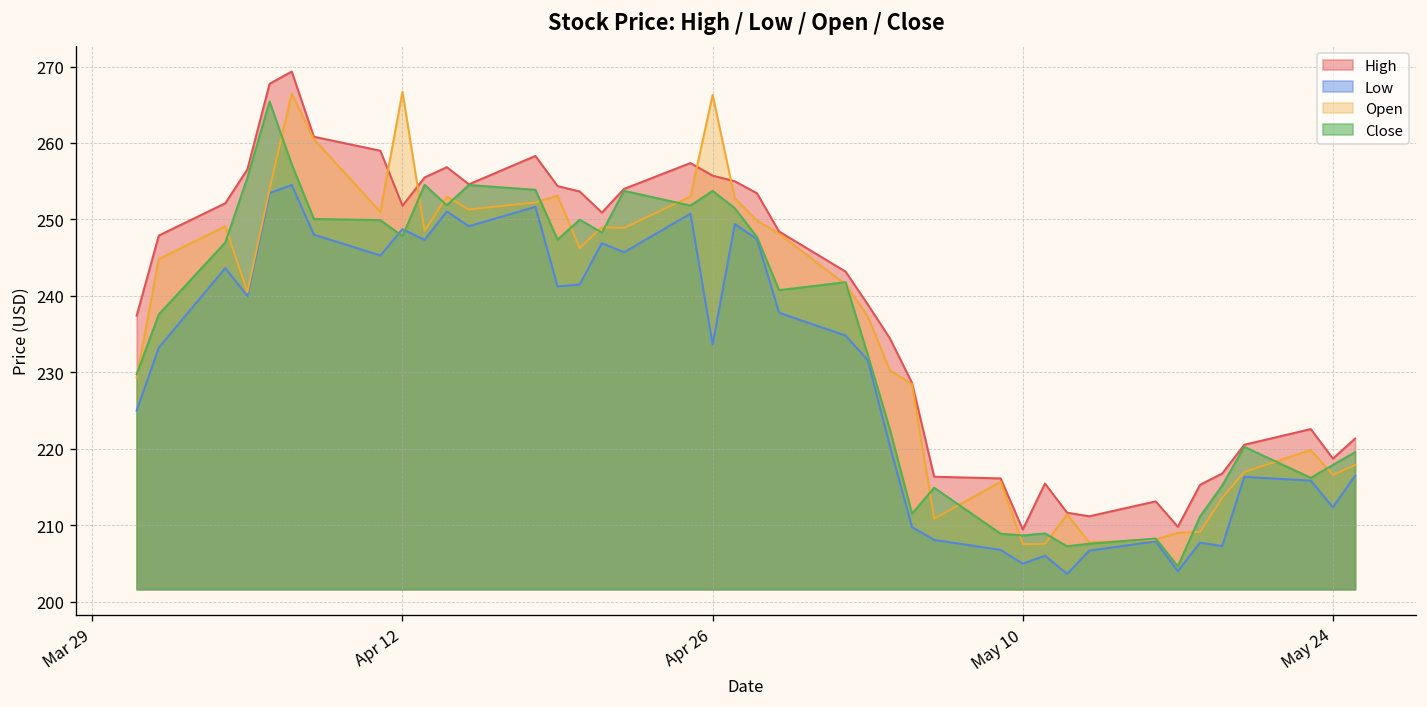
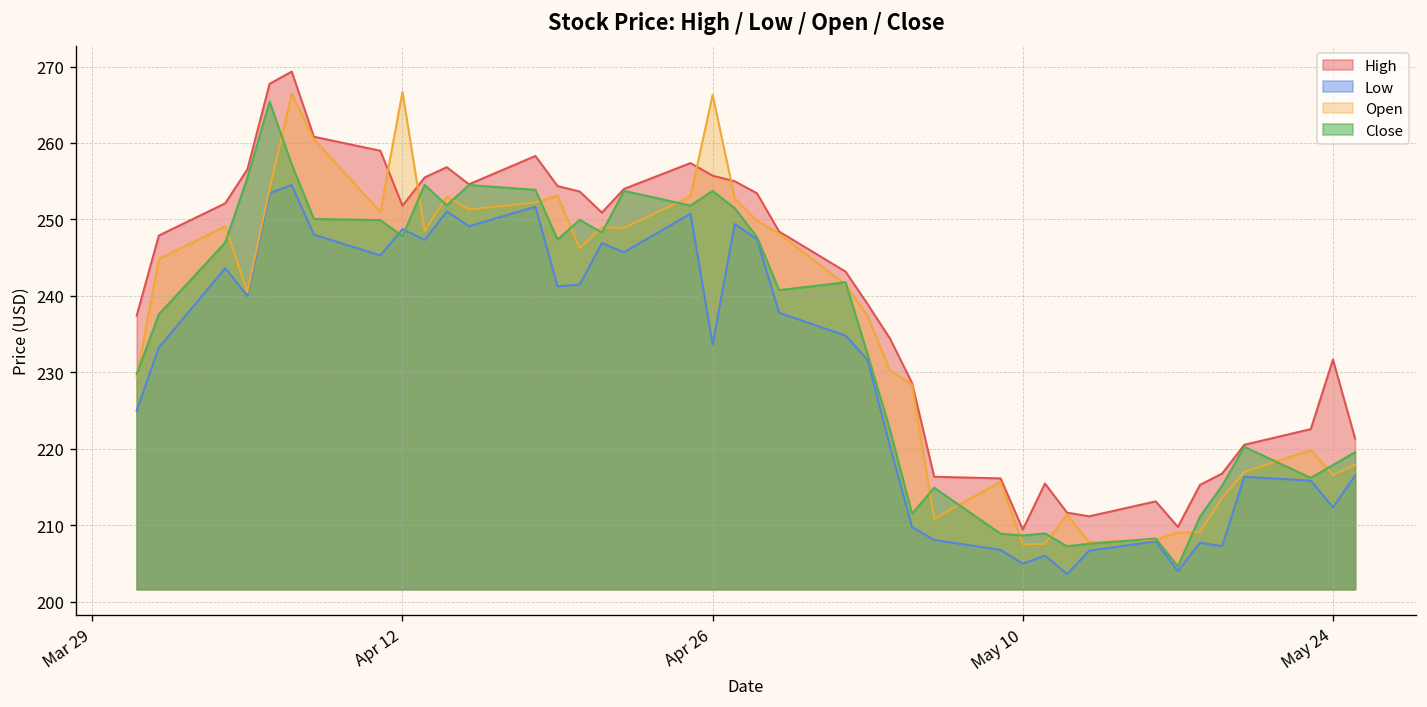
High, May 24: 219 -> 232
